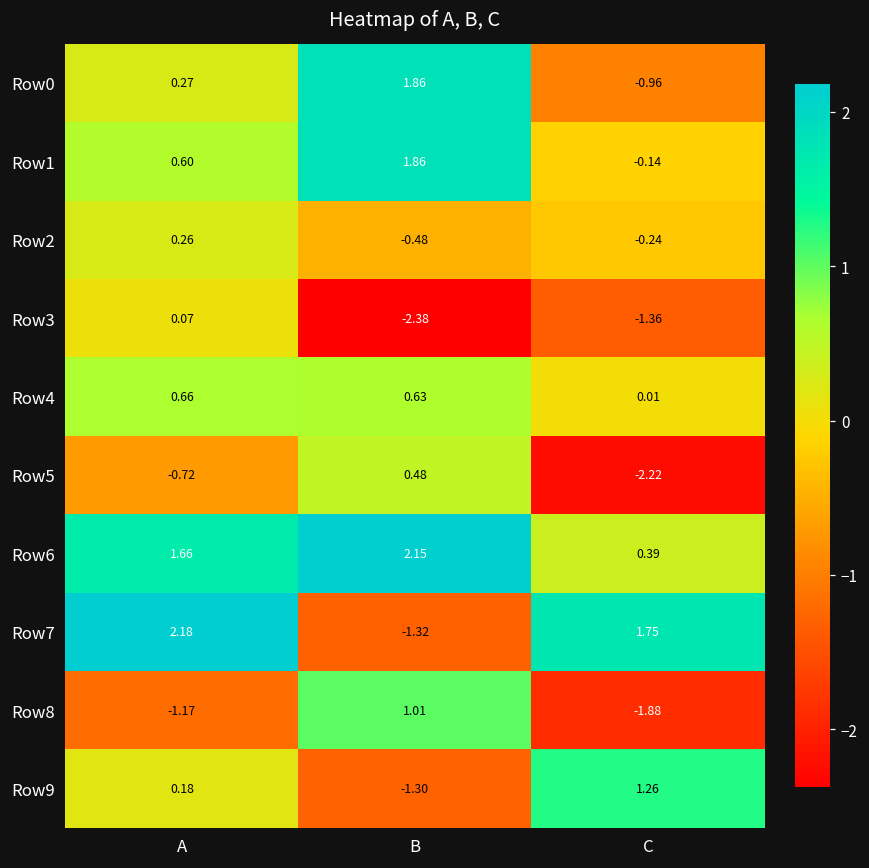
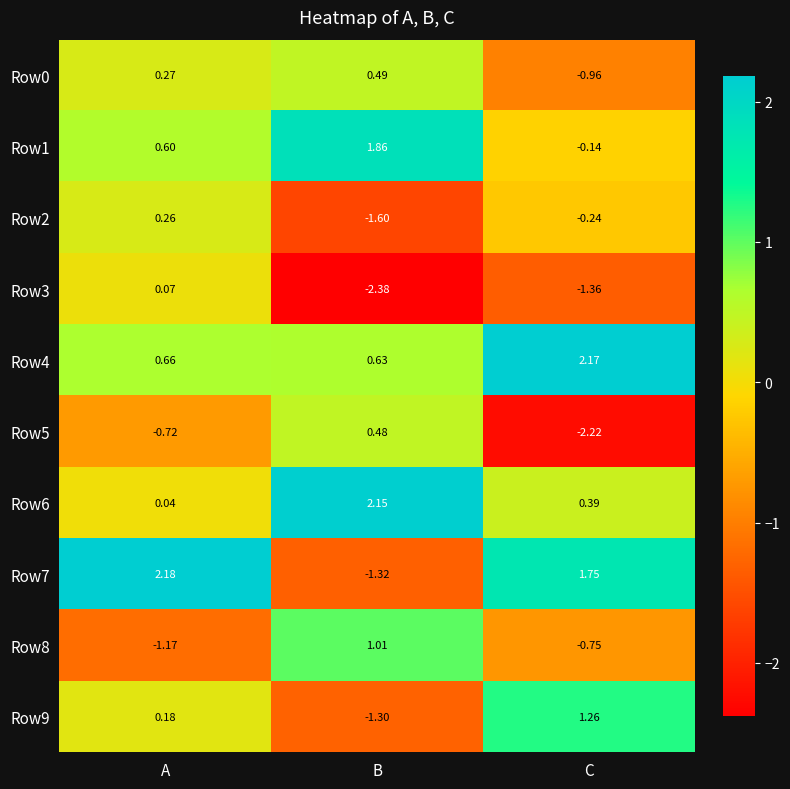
Row0, B: 1.86 -> 0.49
Row2, B: -0.48 -> -1.60
Row4, C: 0.01 -> 2.17
Row6, A: 1.66 -> 0.04
Row8, C: -1.88 -> -0.75
